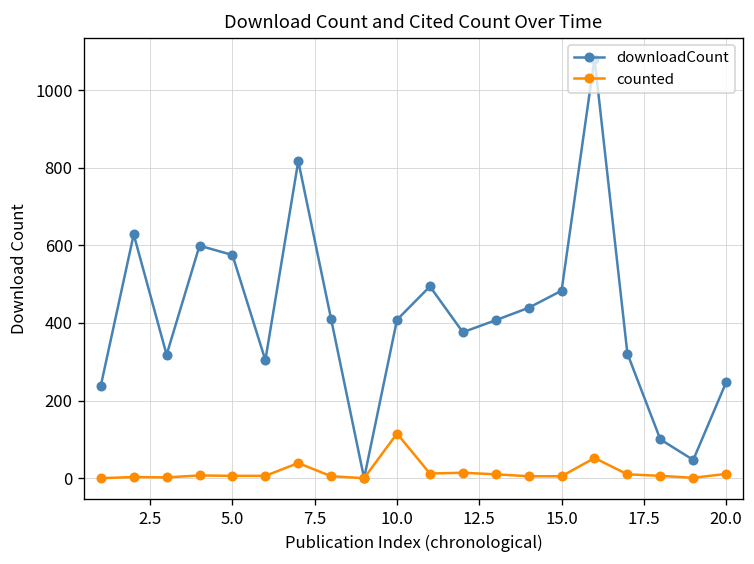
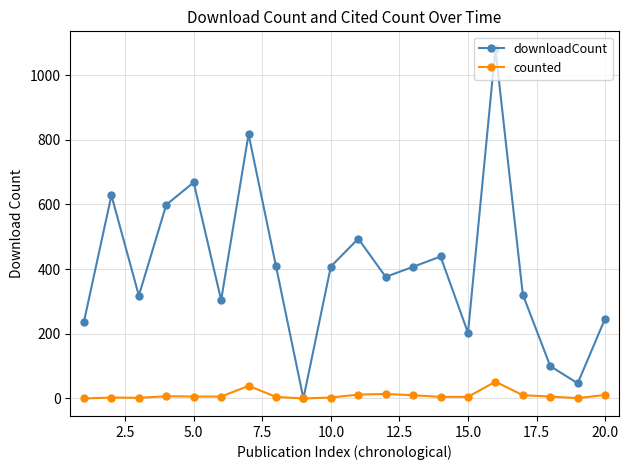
downloadCount, 5.0: 580 -> 670
counted, 10.0: 120 -> 0
downloadCount, 15.0: 480 -> 200
